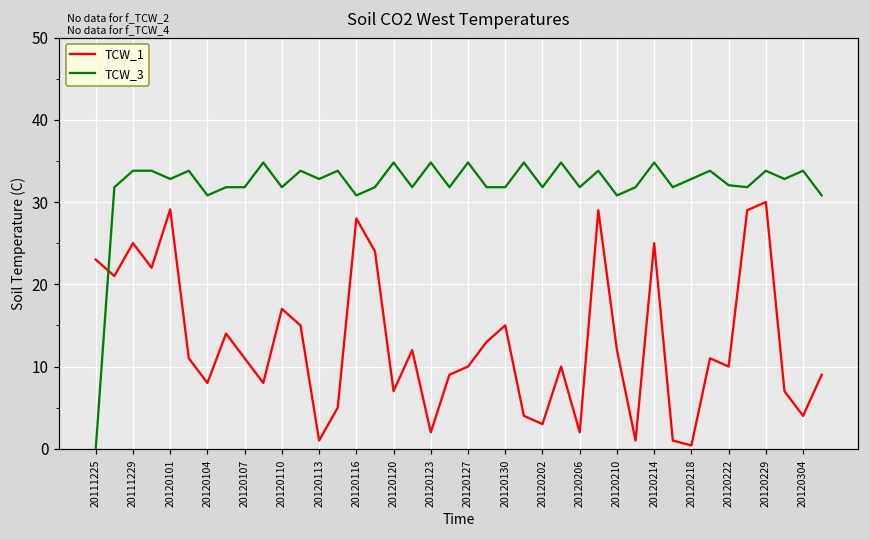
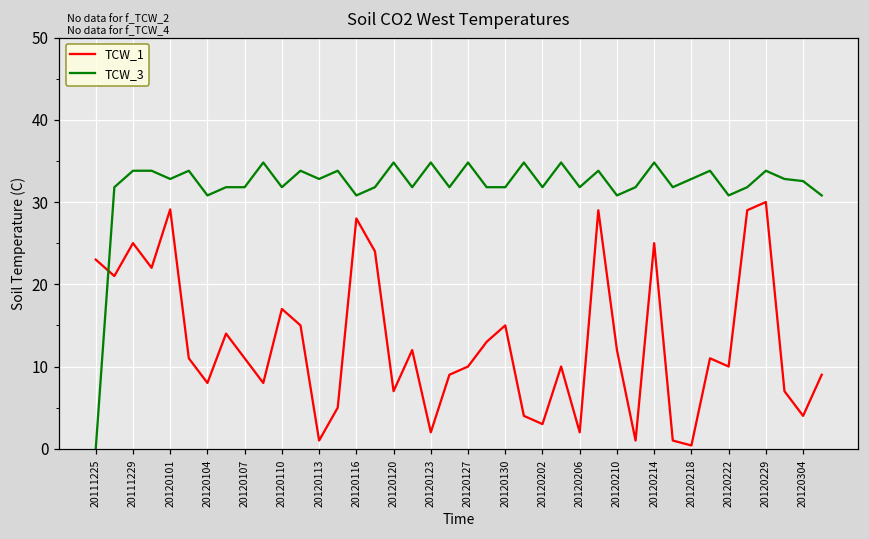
TCW_3, 20120222: 32 -> 31
TCW_3, 20120304: 34 -> 33
